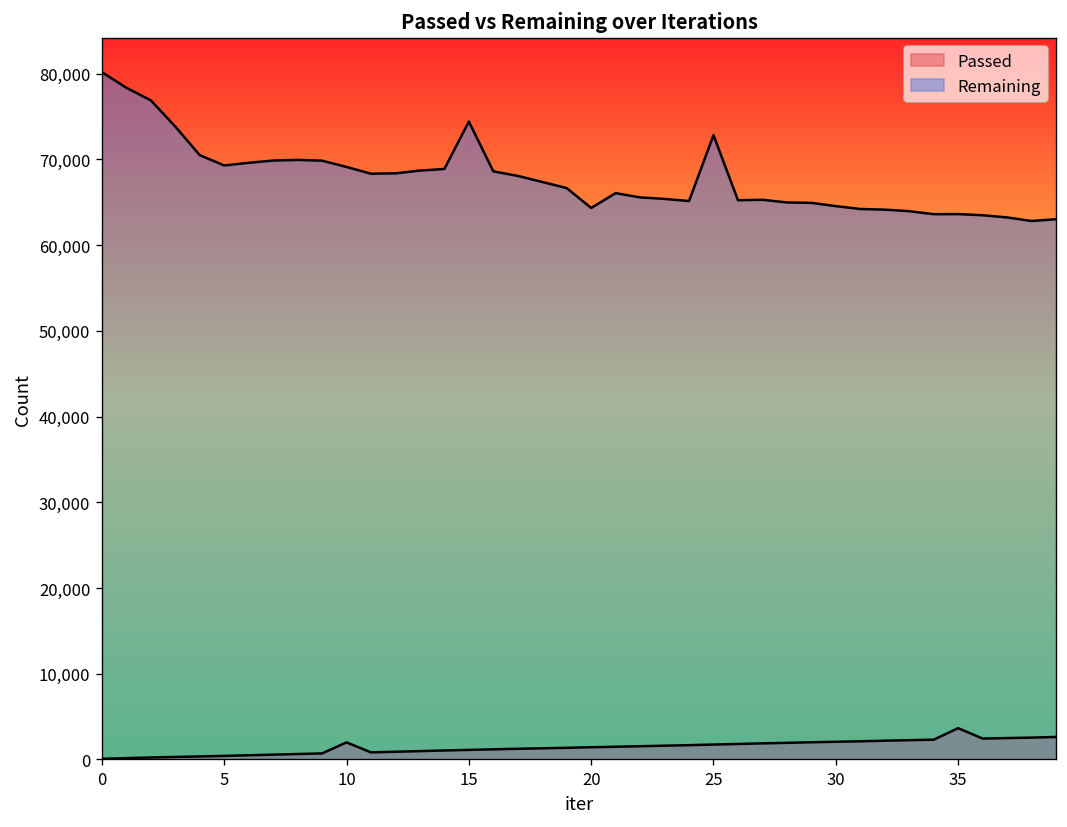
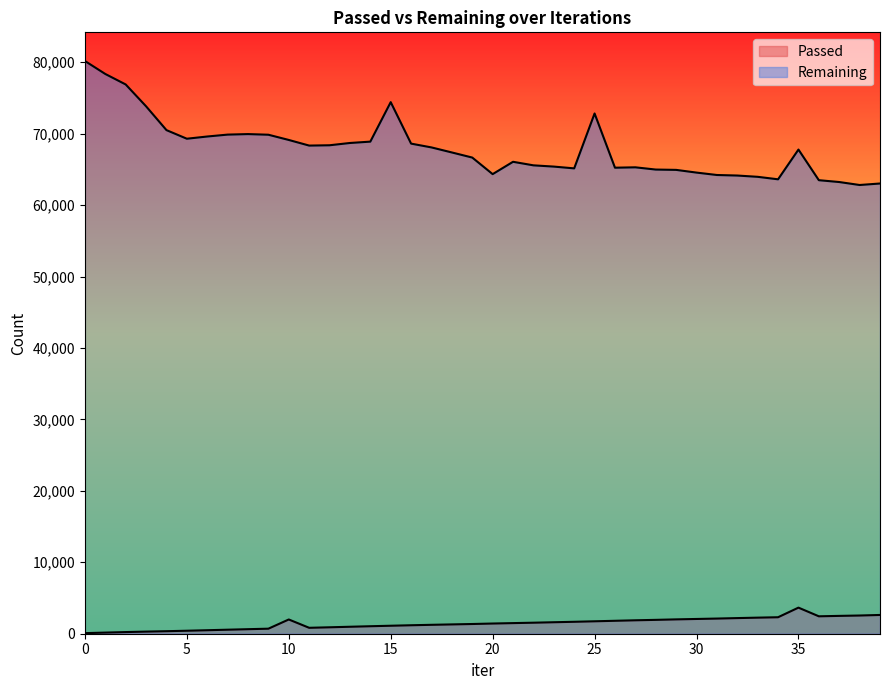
Remaining, 35: 64,000 -> 68,000
